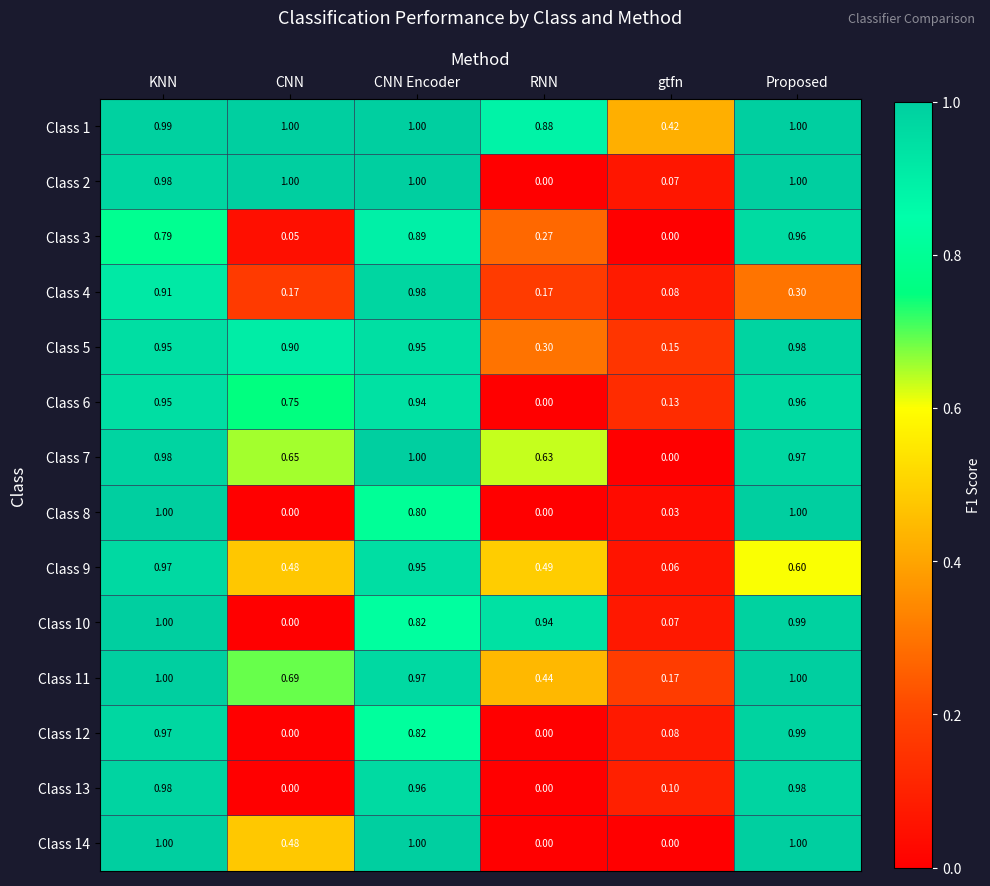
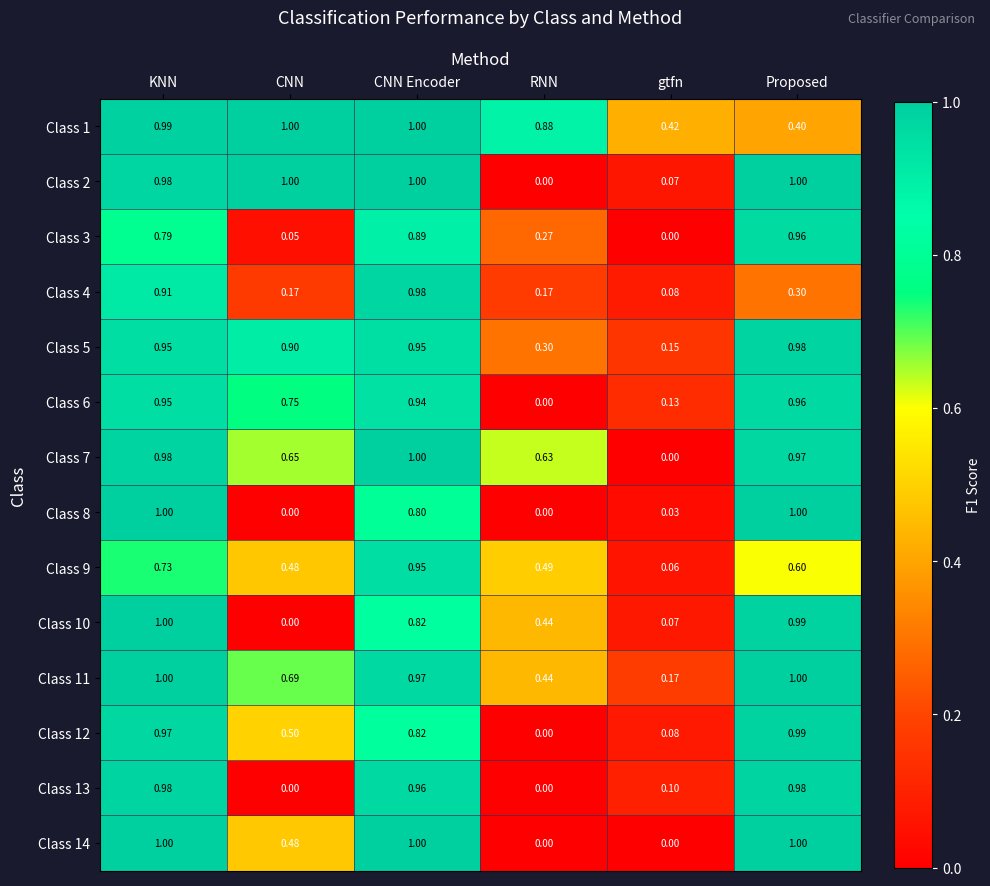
Class 1, Proposed: 1.00 -> 0.40
Class 9, KNN: 0.97 -> 0.73
Class 10, RNN: 0.94 -> 0.44
Class 12, CNN: 0.00 -> 0.50
